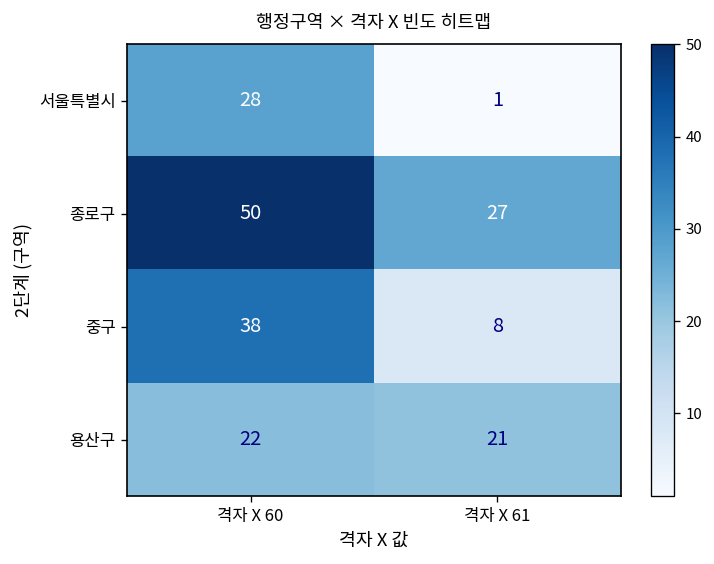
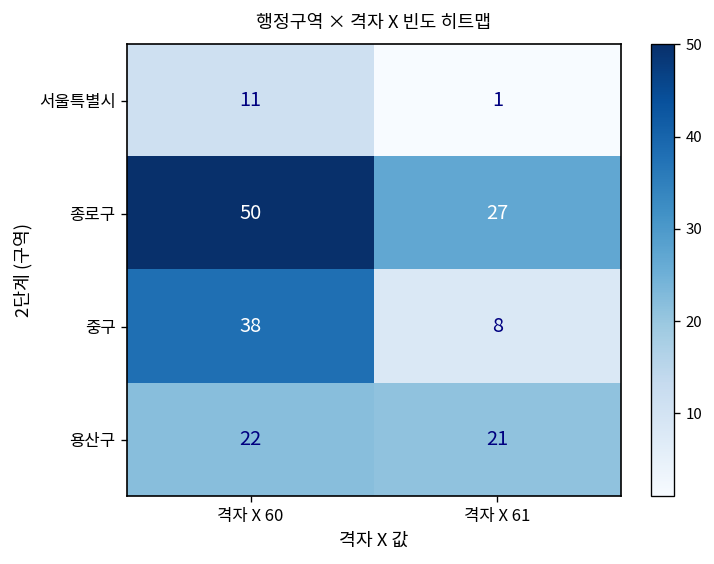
서울특별시, 격자 X 60: 28 -> 11
